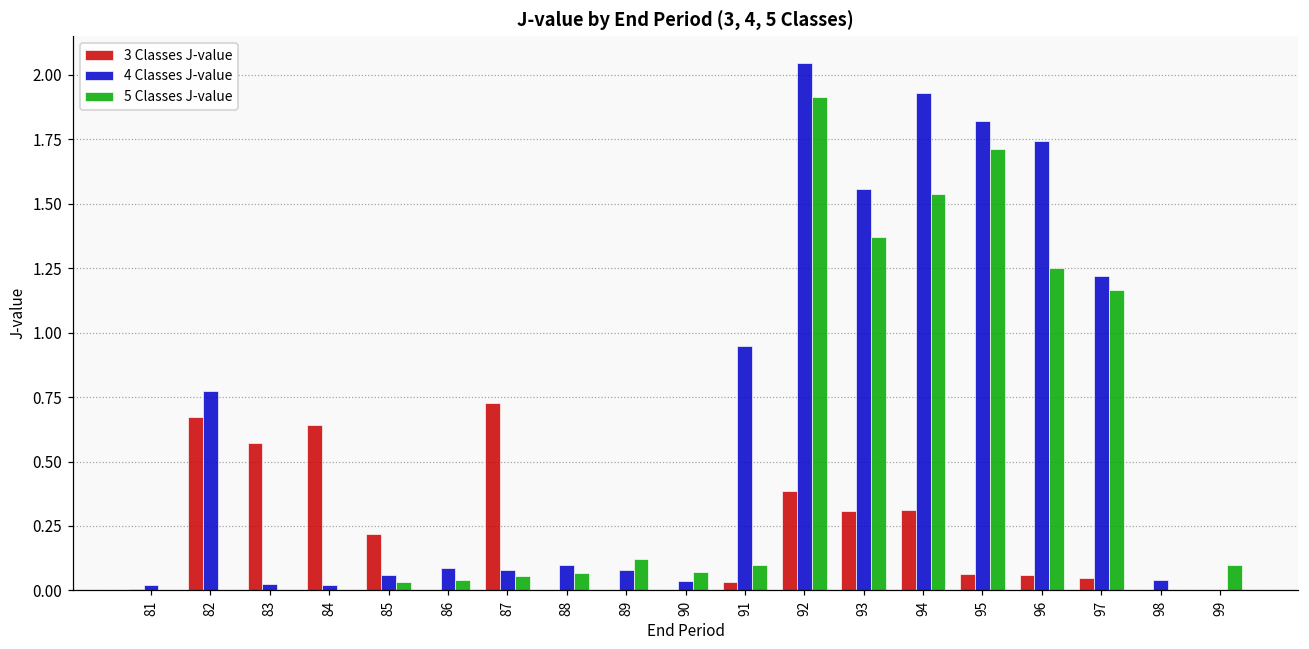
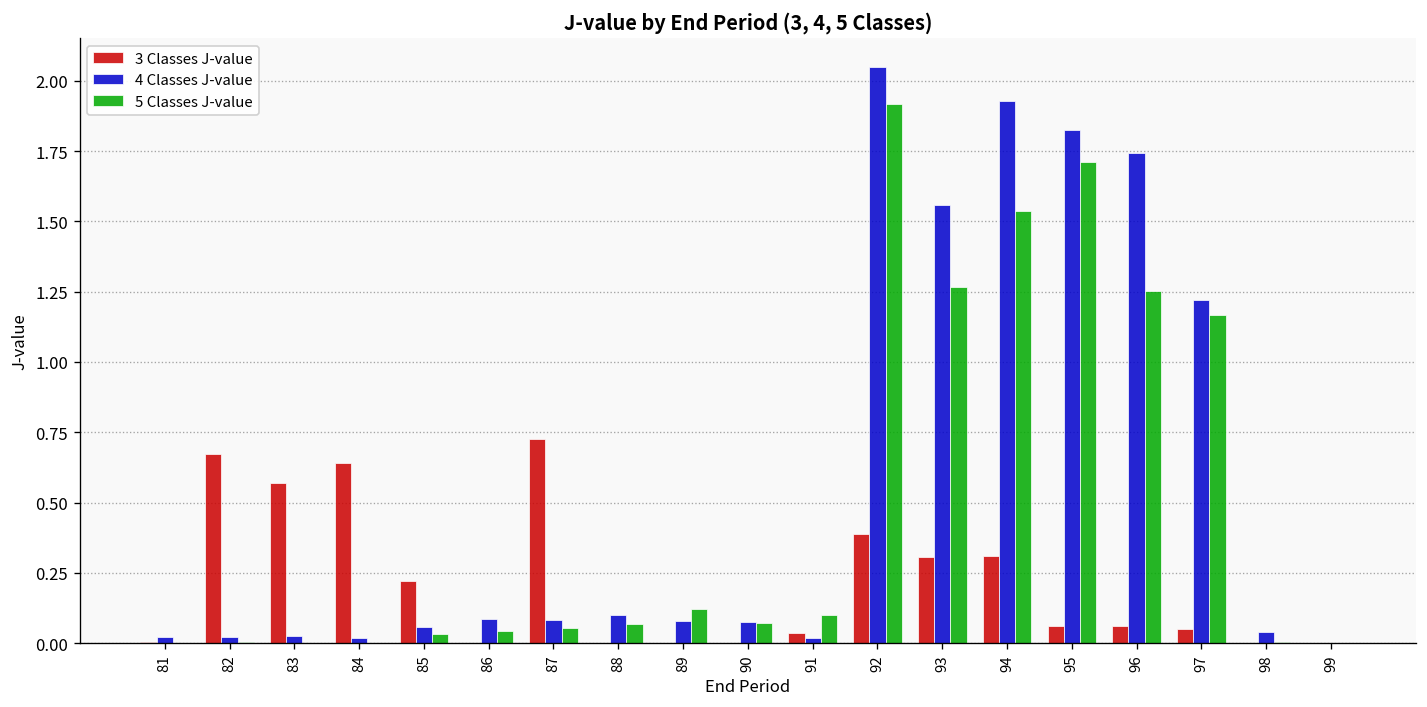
4 Classes J-value, 82: 0.77 -> 0.02
4 Classes J-value, 90: 0.04 -> 0.08
4 Classes J-value, 91: 0.95 -> 0.02
5 Classes J-value, 93: 1.37 -> 1.27
5 Classes J-value, 99: 0.1 -> 0.0
